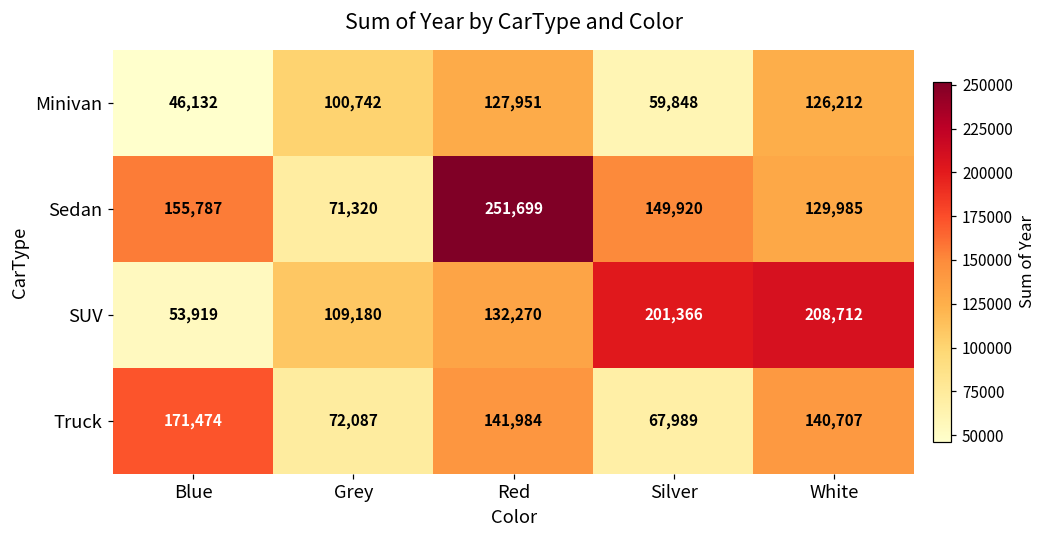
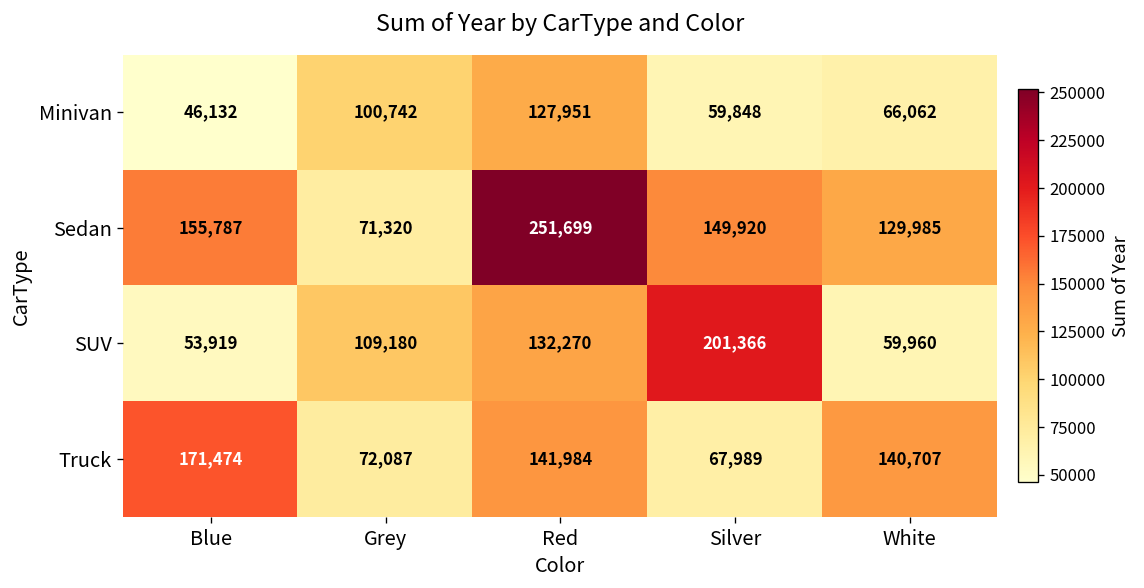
Minivan, White: 126,212 -> 66,062
SUV, White: 208,712 -> 59,960
